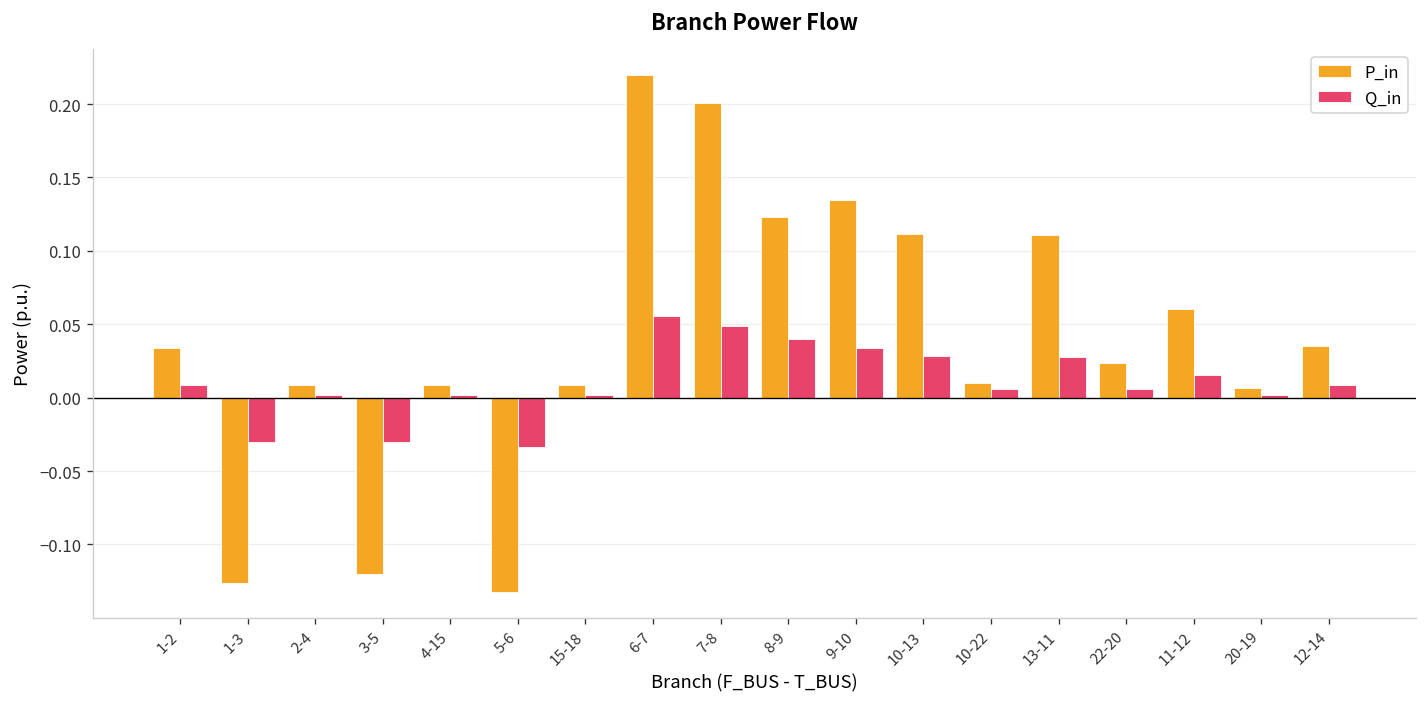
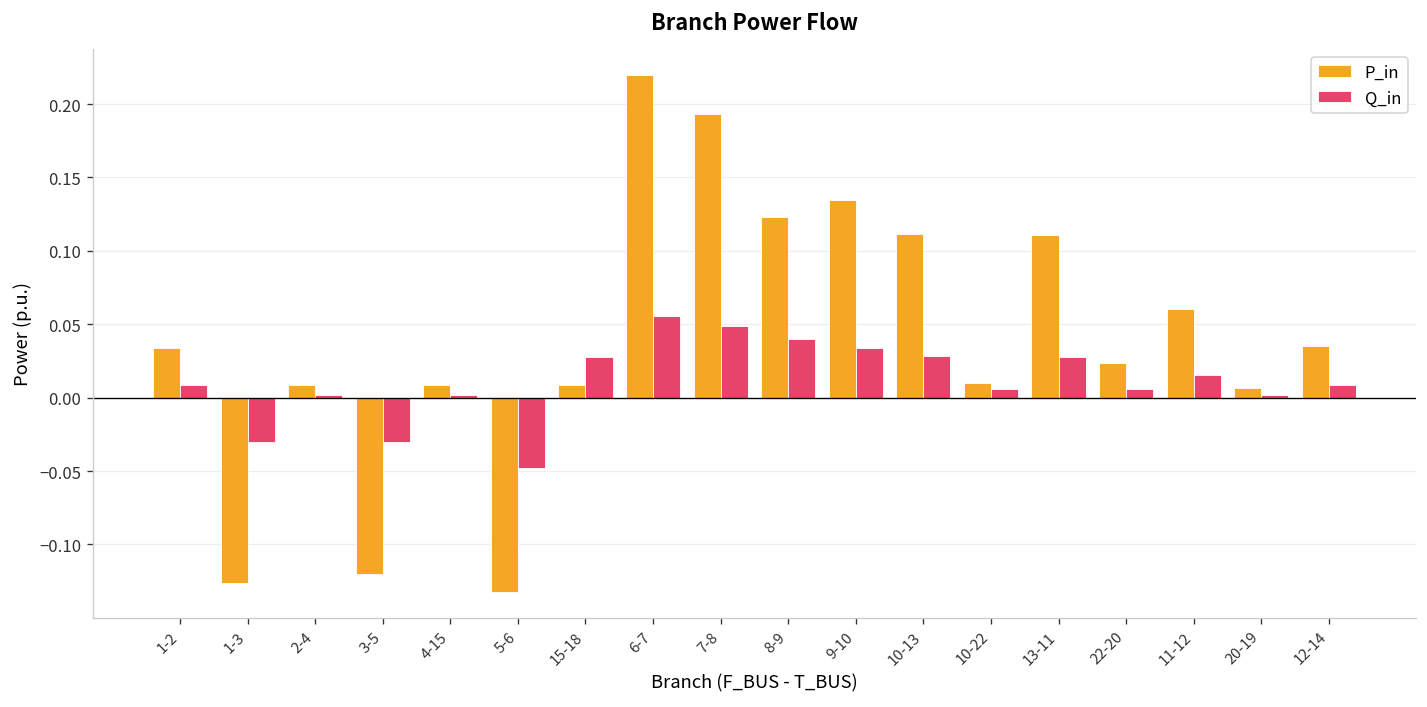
Q_in, 5-6: -0.033 -> -0.048
Q_in, 15-18: 0.002 -> 0.028
P_in, 7-8: 0.200 -> 0.193
